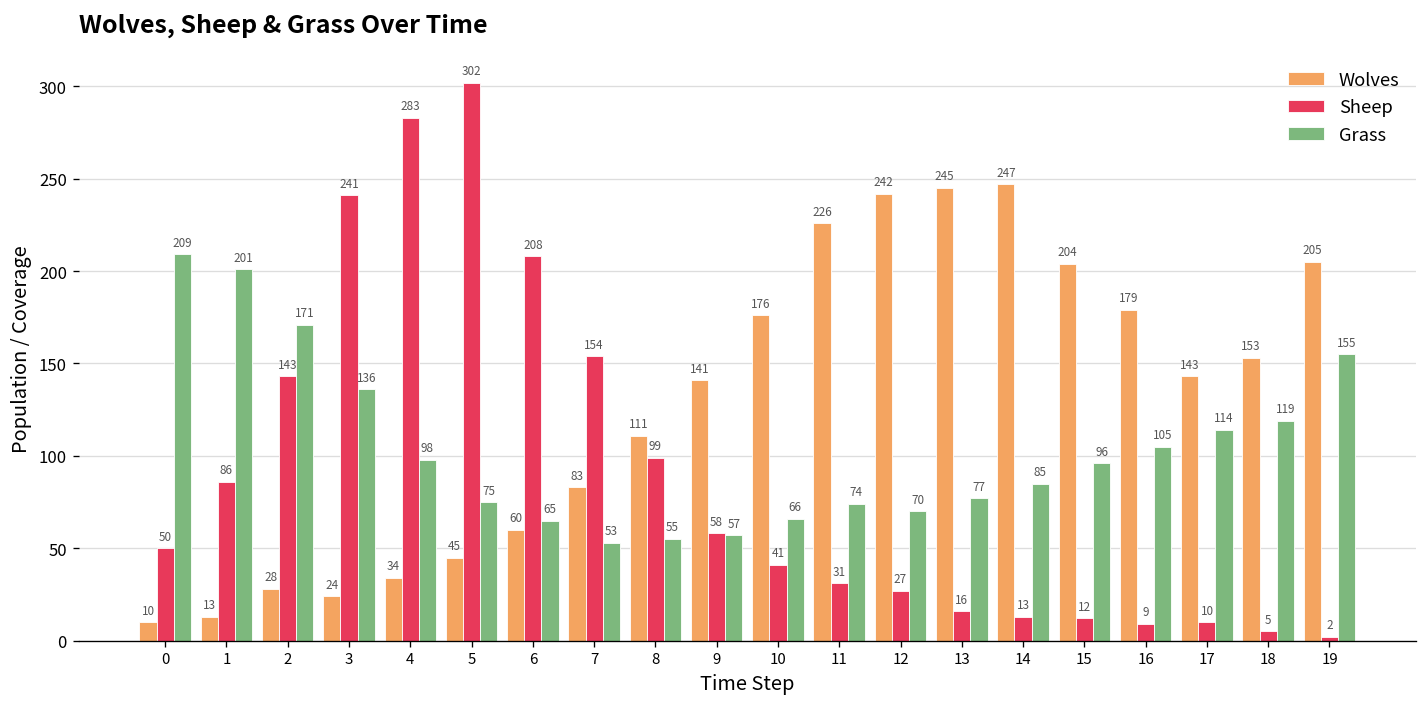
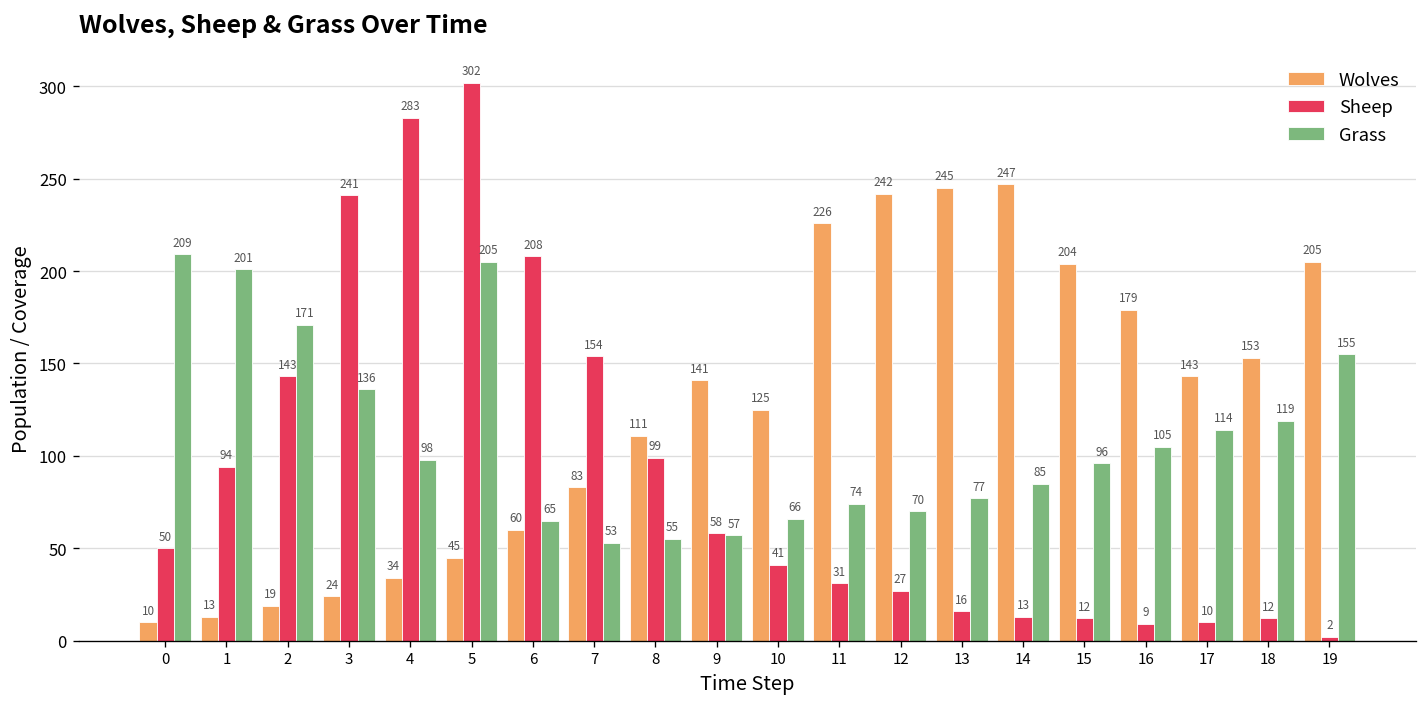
Sheep, 1: 86 -> 94
Wolves, 2: 28 -> 19
Grass, 5: 75 -> 205
Wolves, 10: 176 -> 125
Sheep, 18: 5 -> 12
